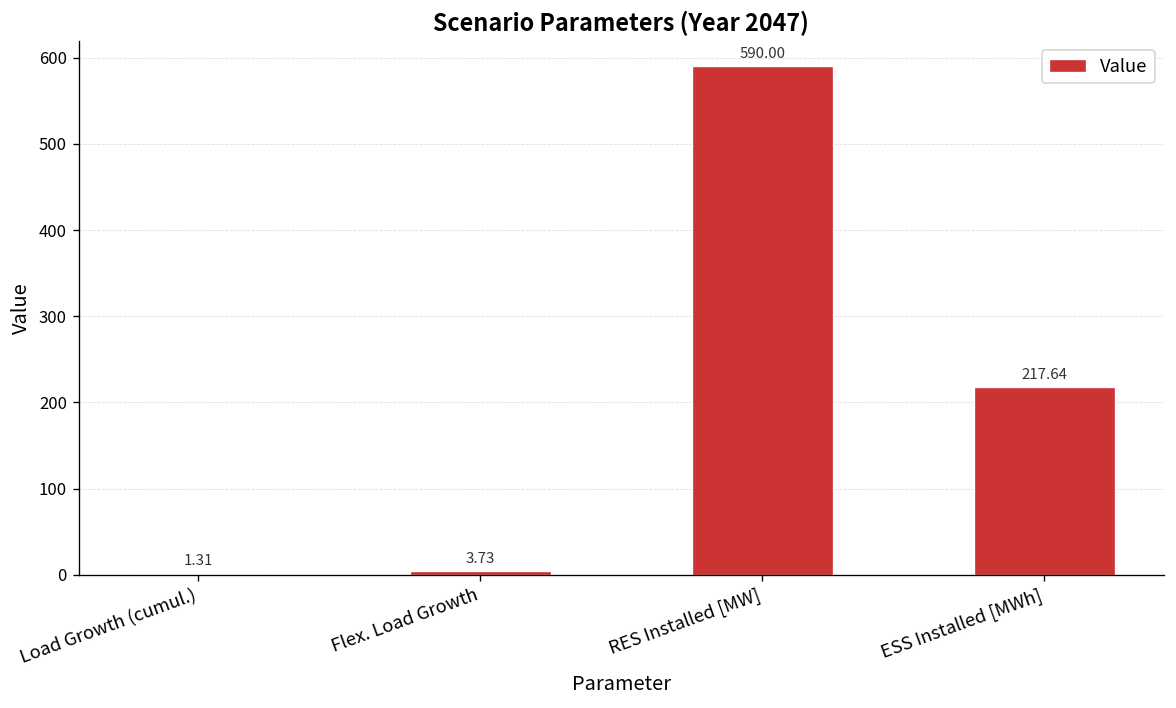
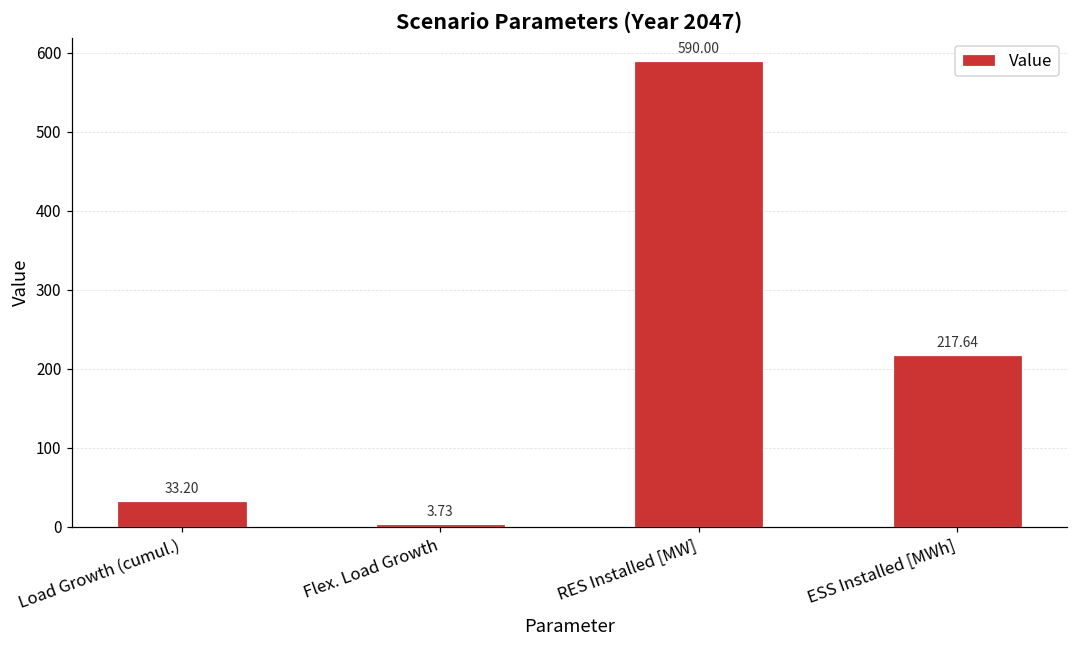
Load Growth (cumul.): 1.31 -> 33.20
